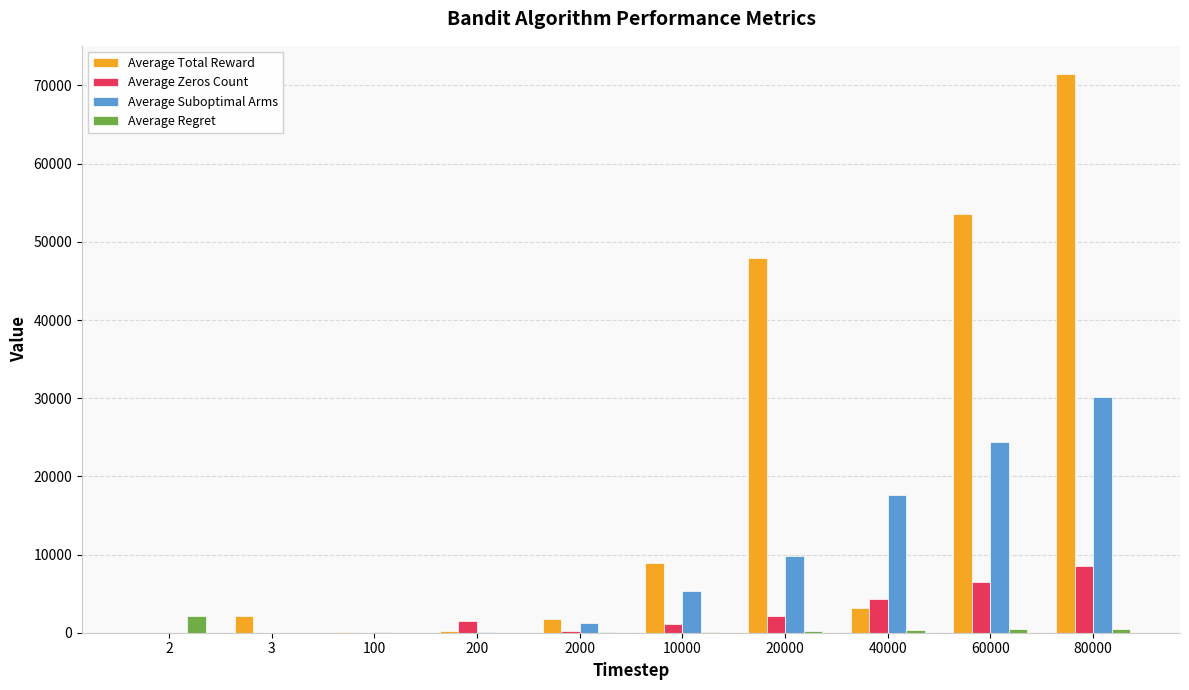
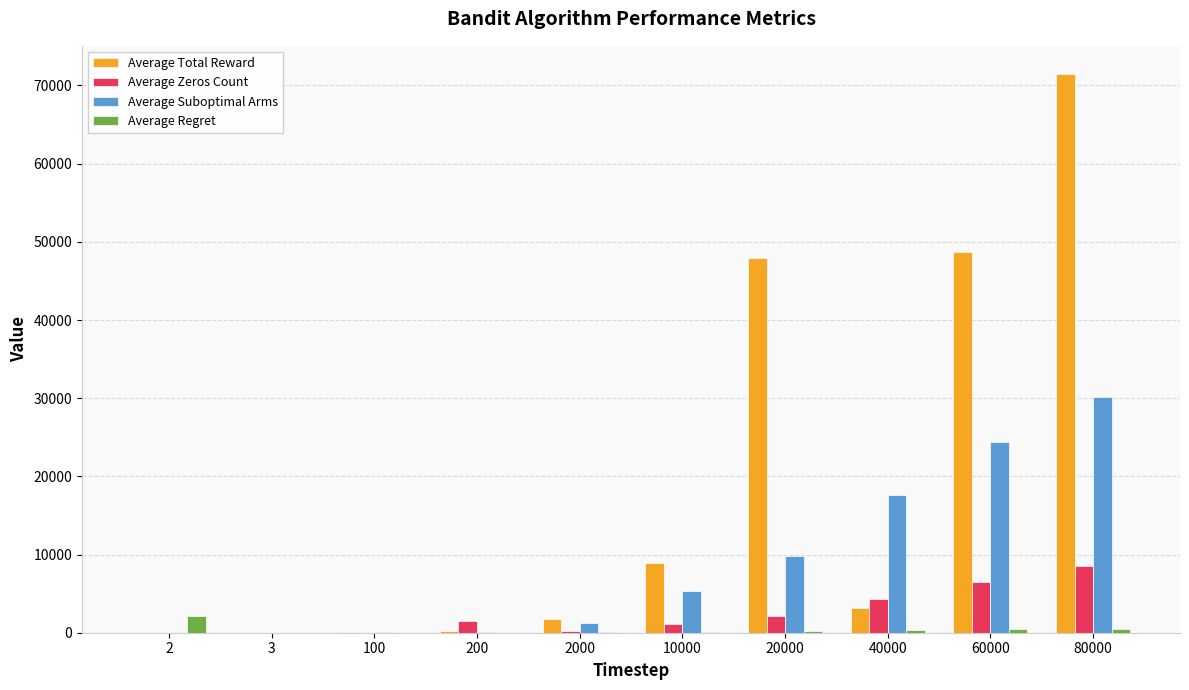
Average Total Reward, 3: 2000 -> 0
Average Total Reward, 60000: 54000 -> 49000
